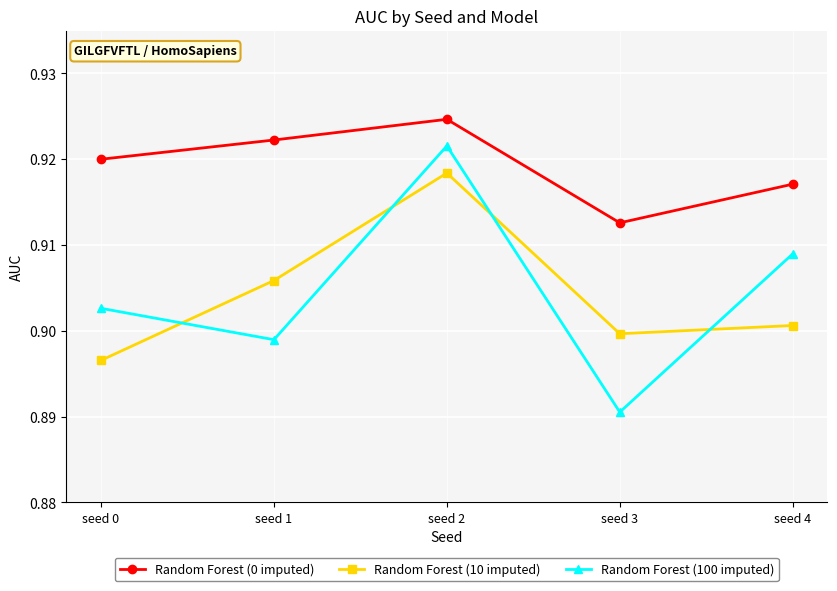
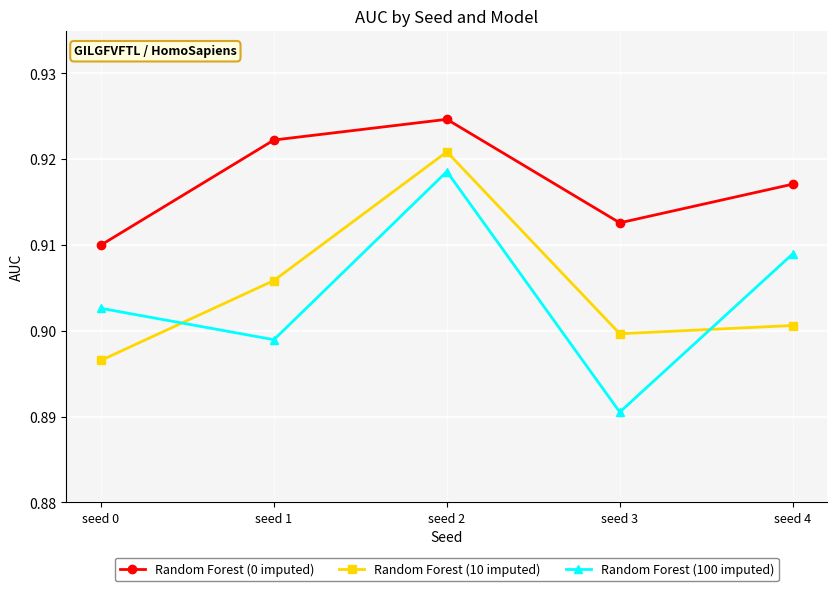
Random Forest (0 imputed), seed 0: 0.92 -> 0.91
Random Forest (10 imputed), seed 2: 0.918 -> 0.921
Random Forest (100 imputed), seed 2: 0.922 -> 0.919
